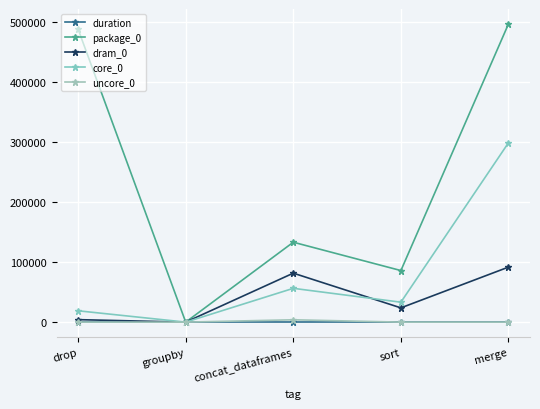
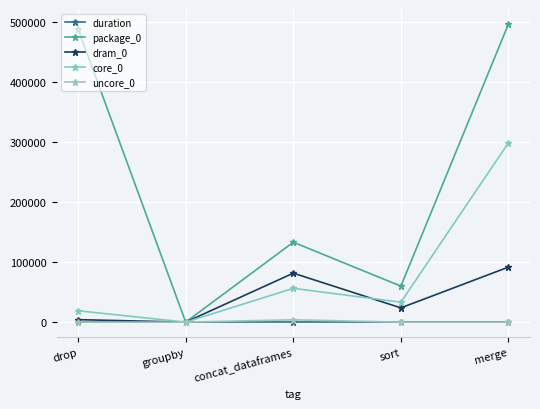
package_0, sort: 90000 -> 60000
